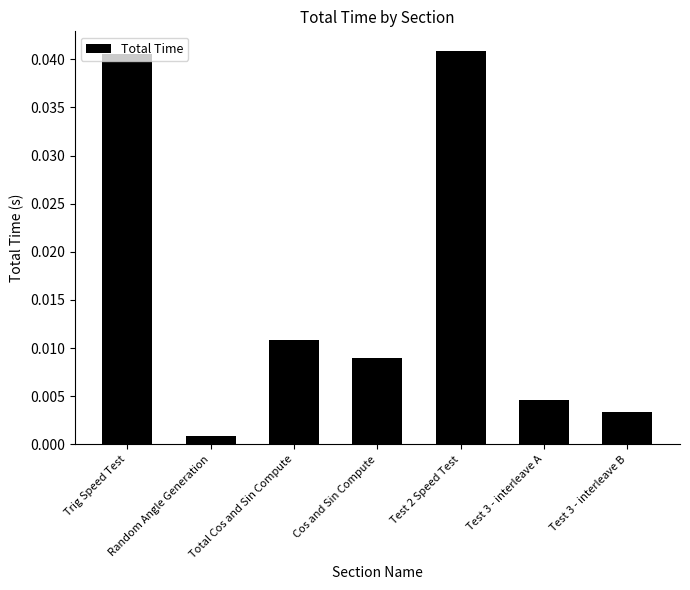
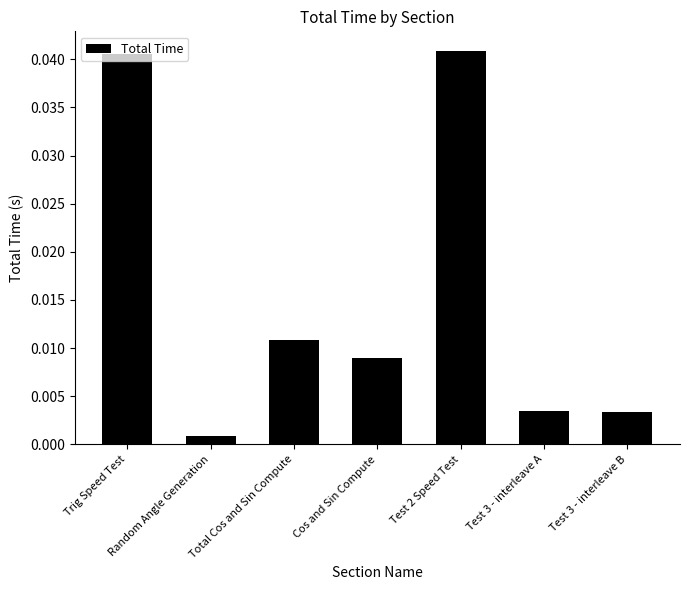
Test 3 - interleave A: 0.005 -> 0.003
